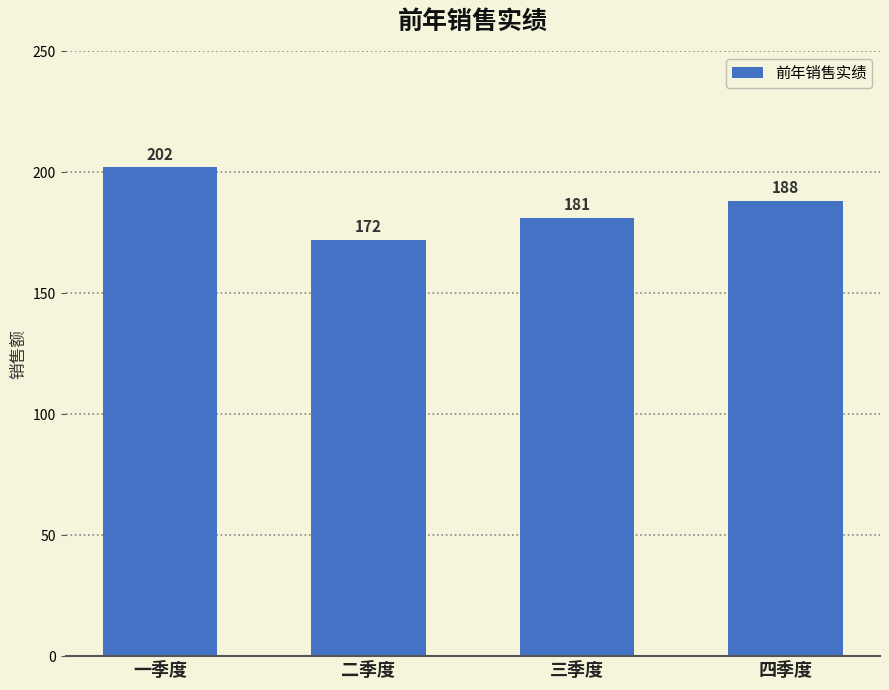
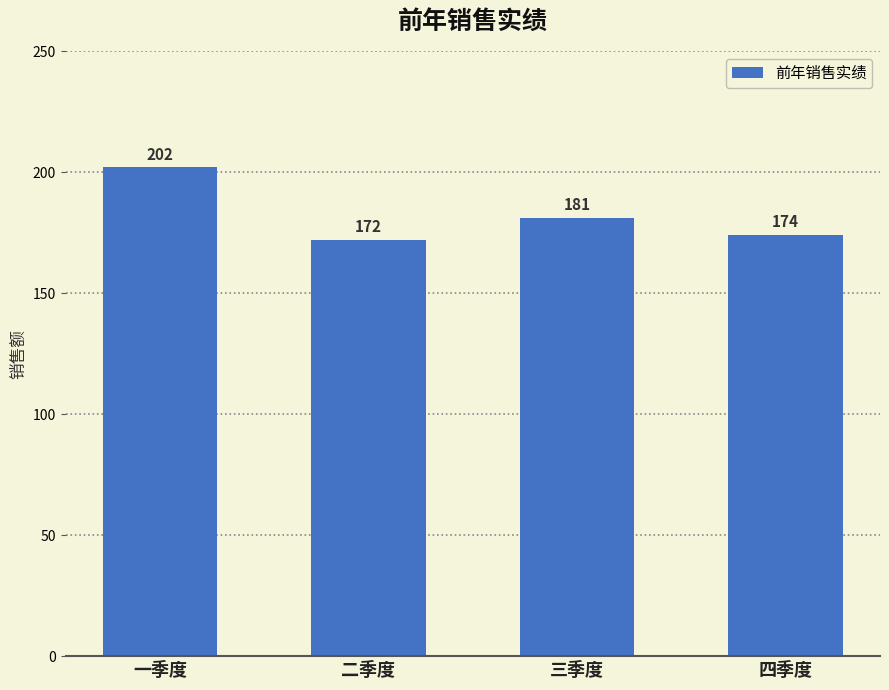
四季度: 188 -> 174
